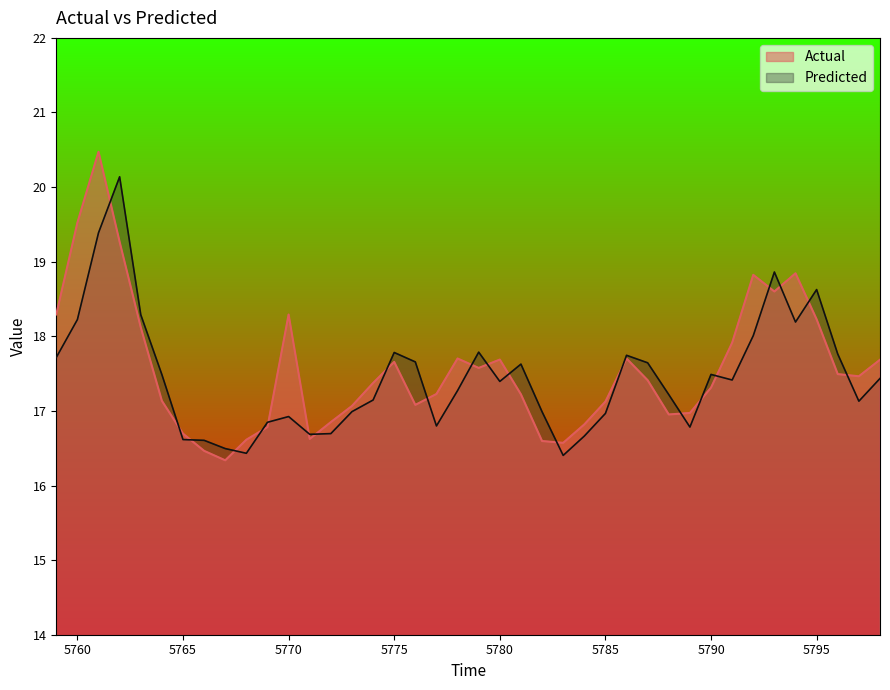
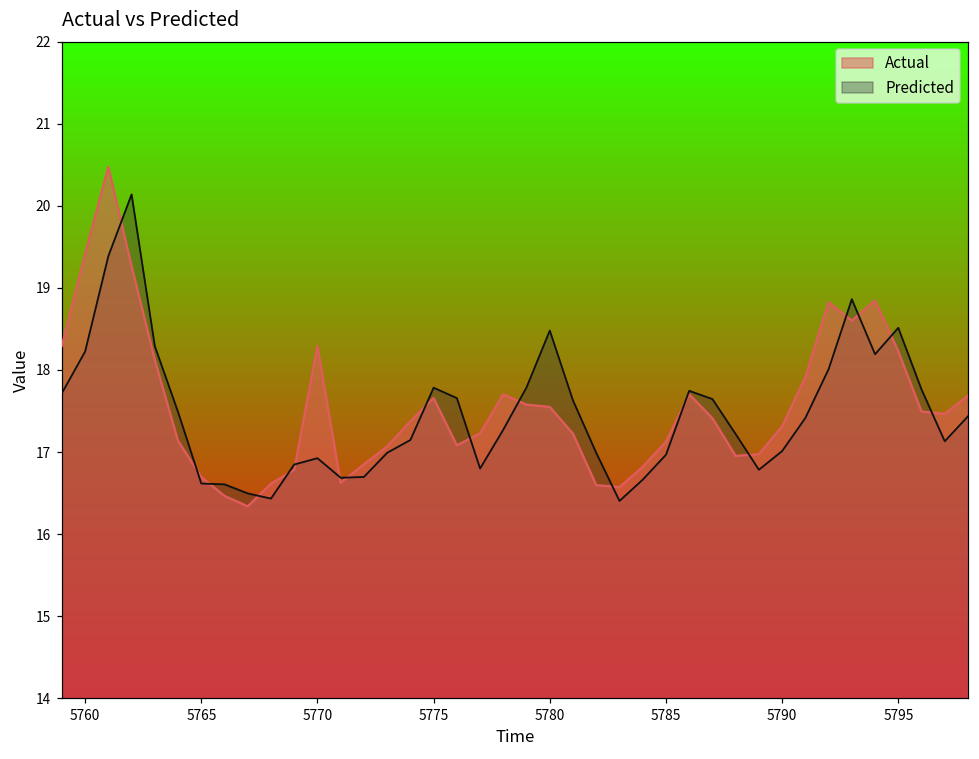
Actual, 5760: 19.5 -> 19.4
Actual, 5780: 17.7 -> 17.5
Predicted, 5780: 17.4 -> 18.5
Predicted, 5790: 17.5 -> 17.0
Predicted, 5795: 18.6 -> 18.5
